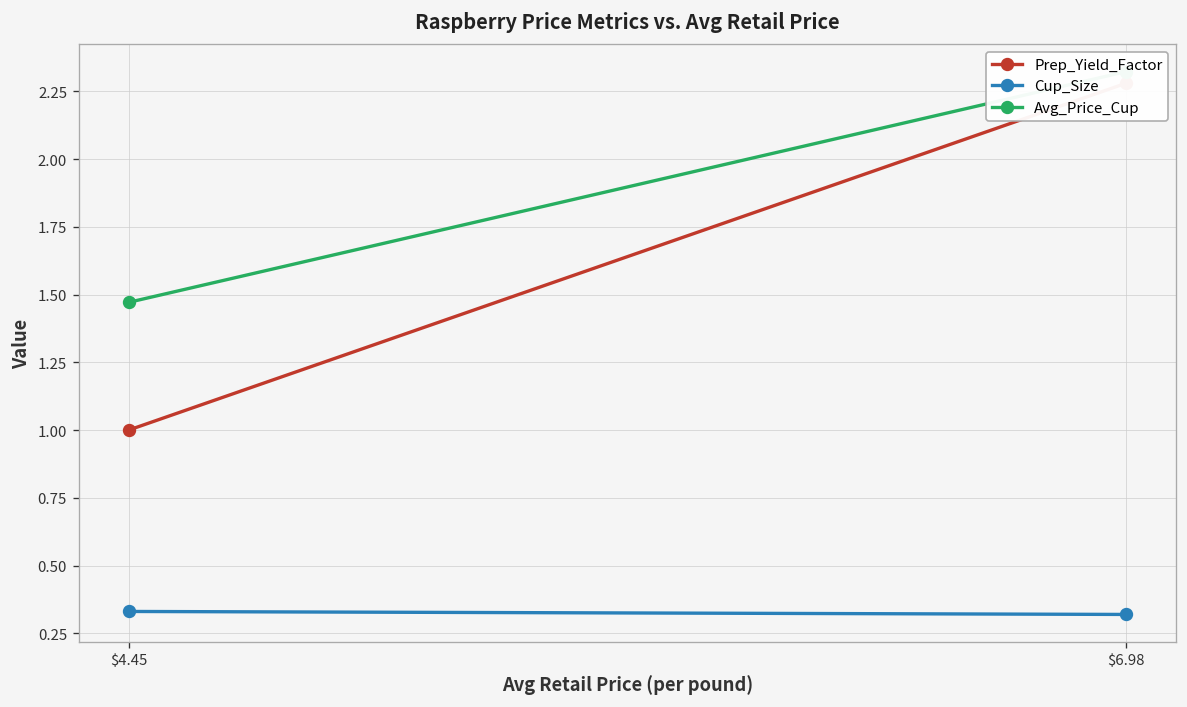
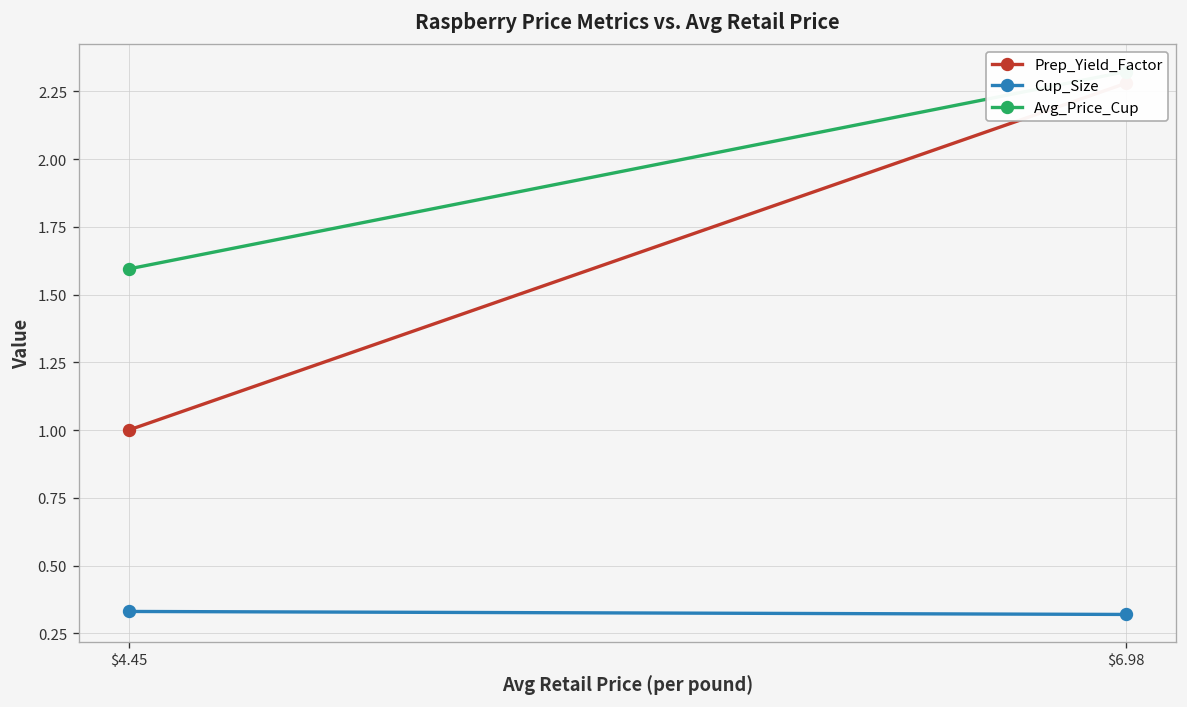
Avg_Price_Cup, $4.45: 1.47 -> 1.59
